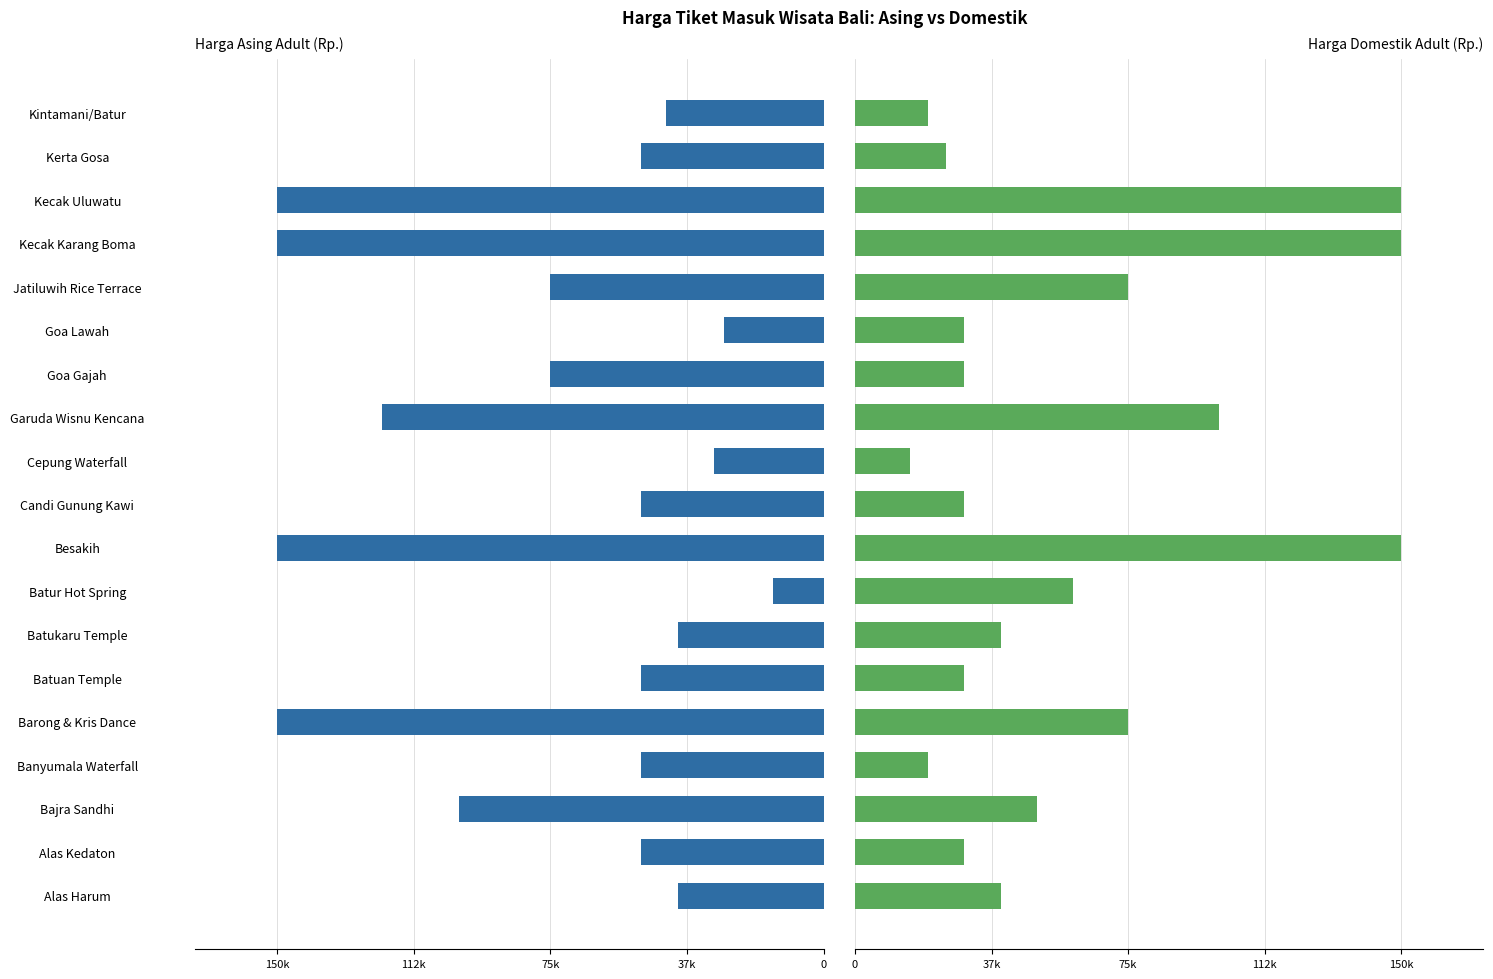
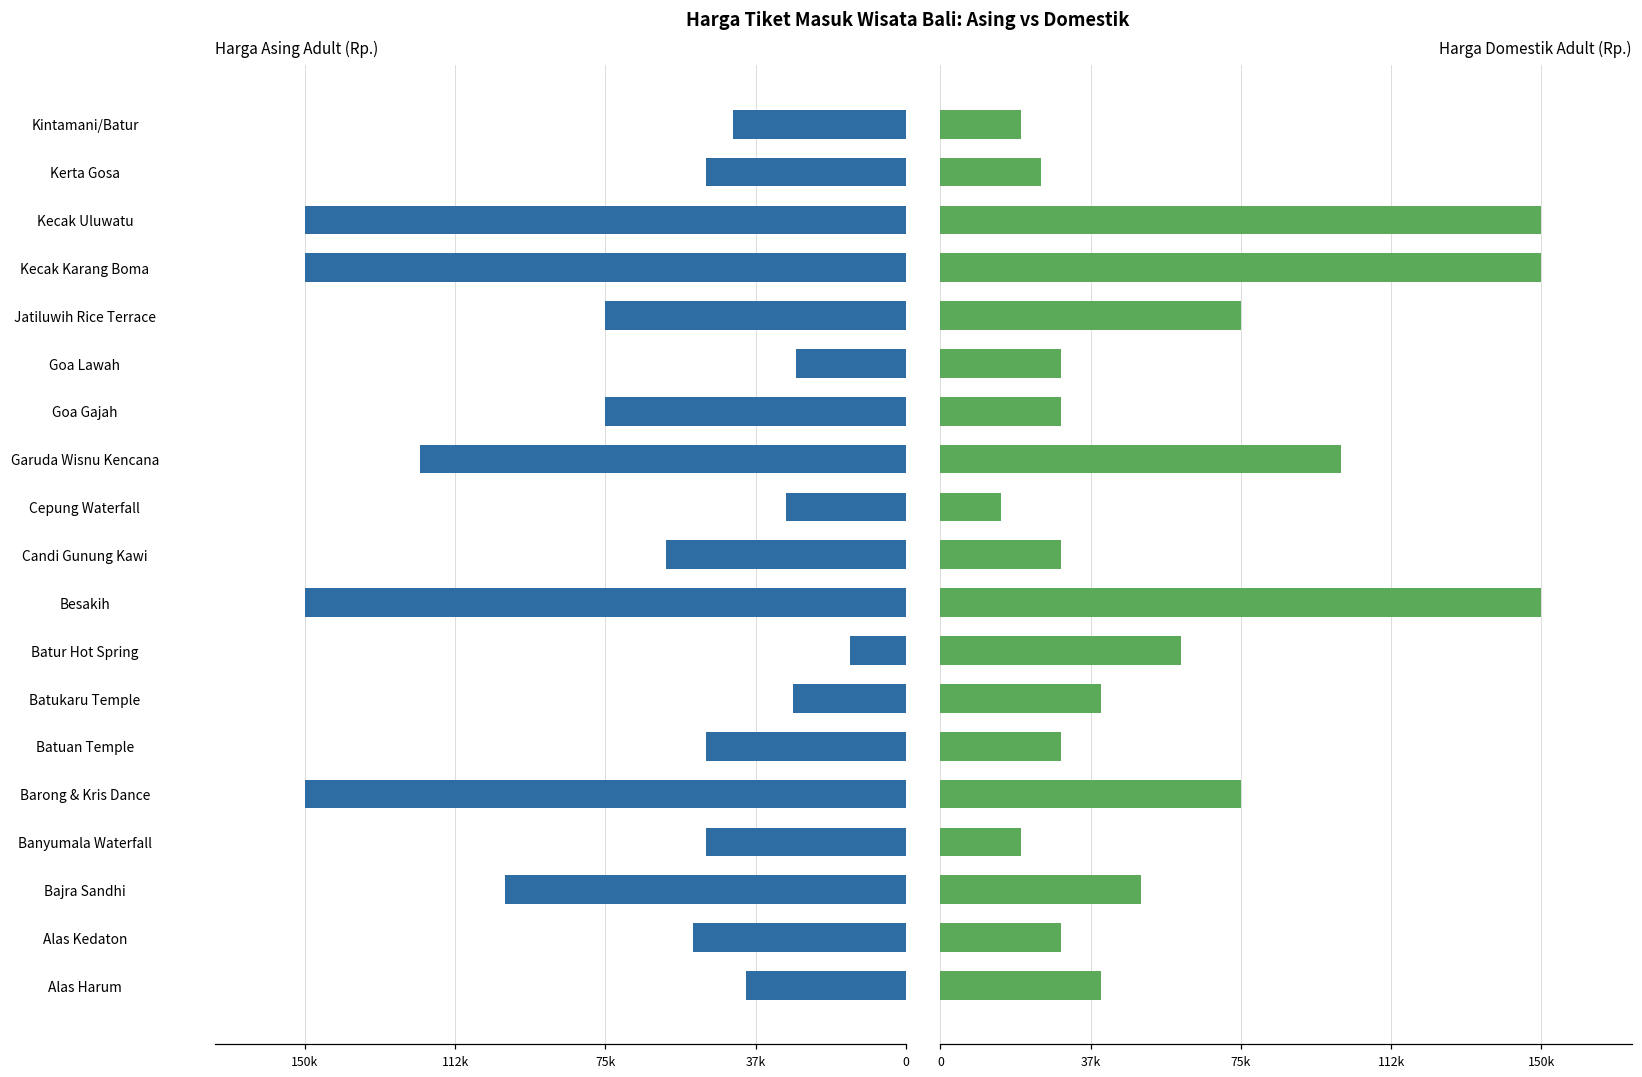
Harga Asing Adult (Rp.), Candi Gunung Kawi: 50000 -> 60000
Harga Asing Adult (Rp.), Batukaru Temple: 40000 -> 28000
Harga Asing Adult (Rp.), Alas Kedaton: 50000 -> 53000
